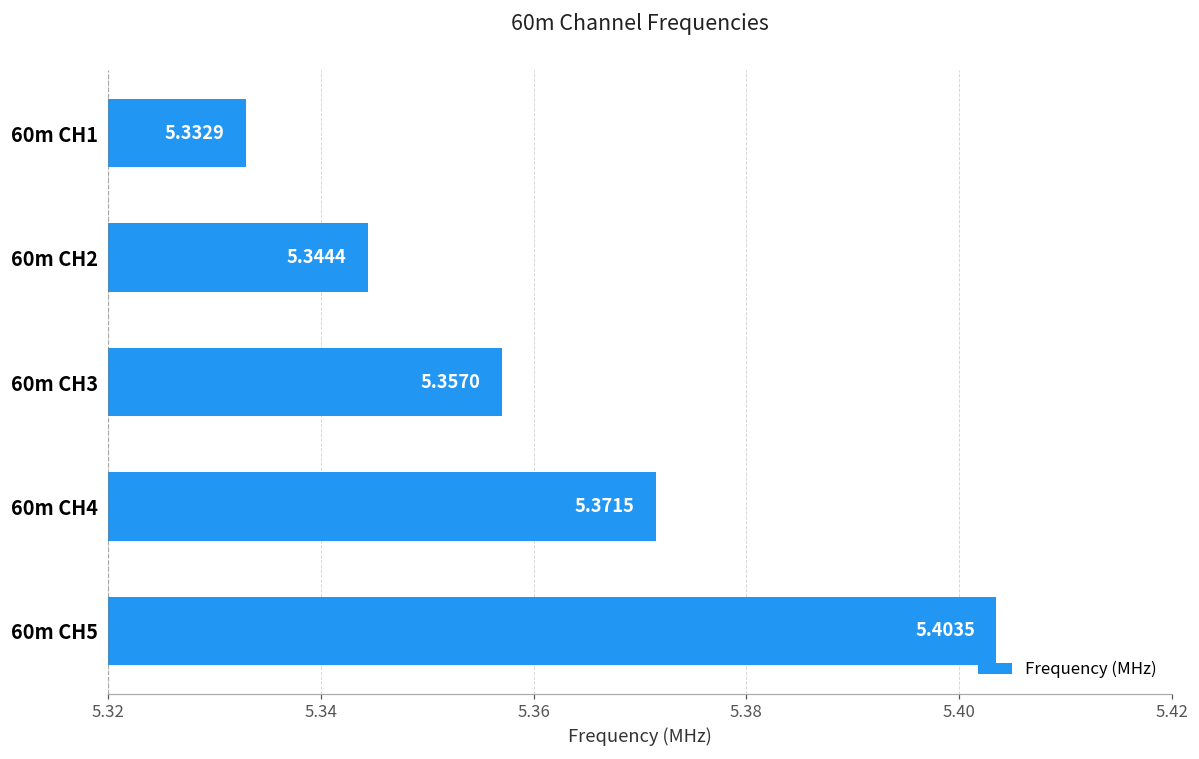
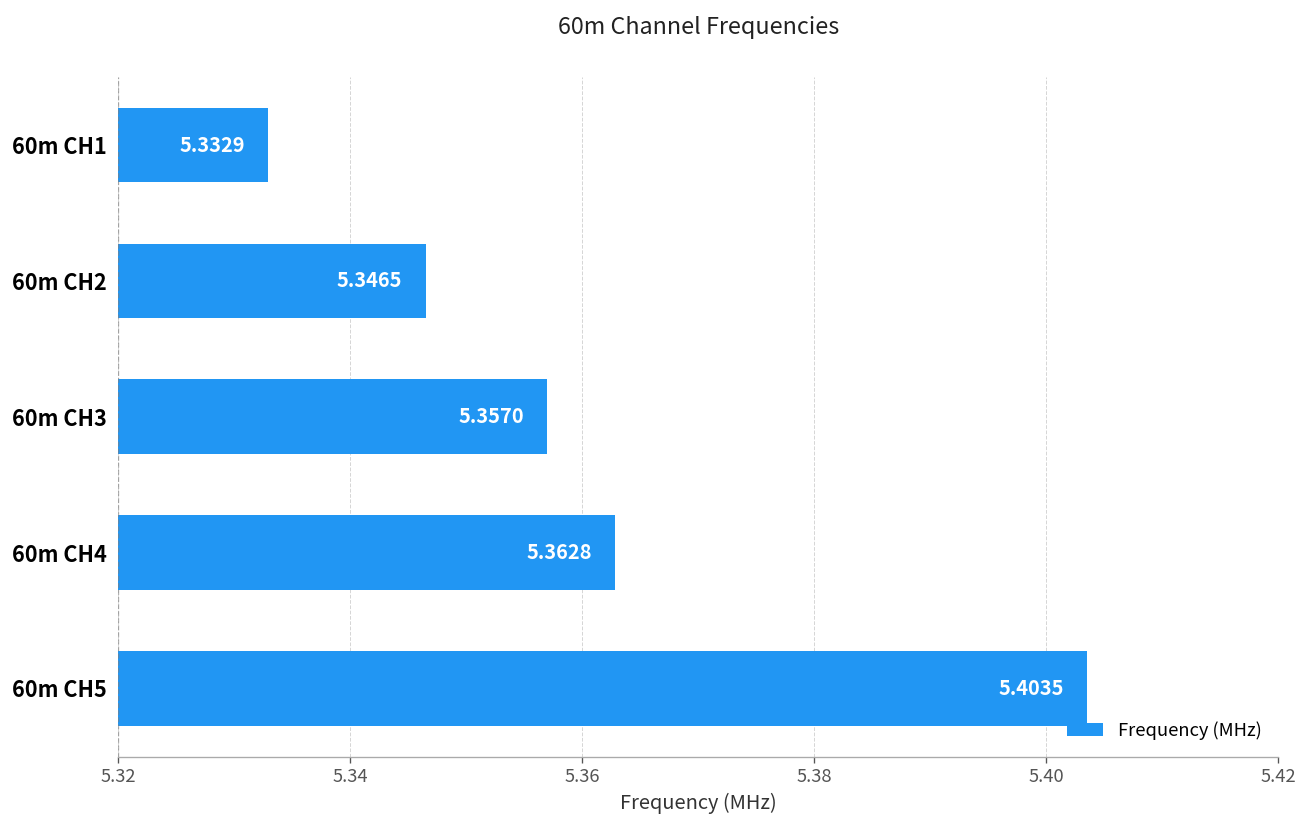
60m CH2: 5.3444 -> 5.3465
60m CH4: 5.3715 -> 5.3628
